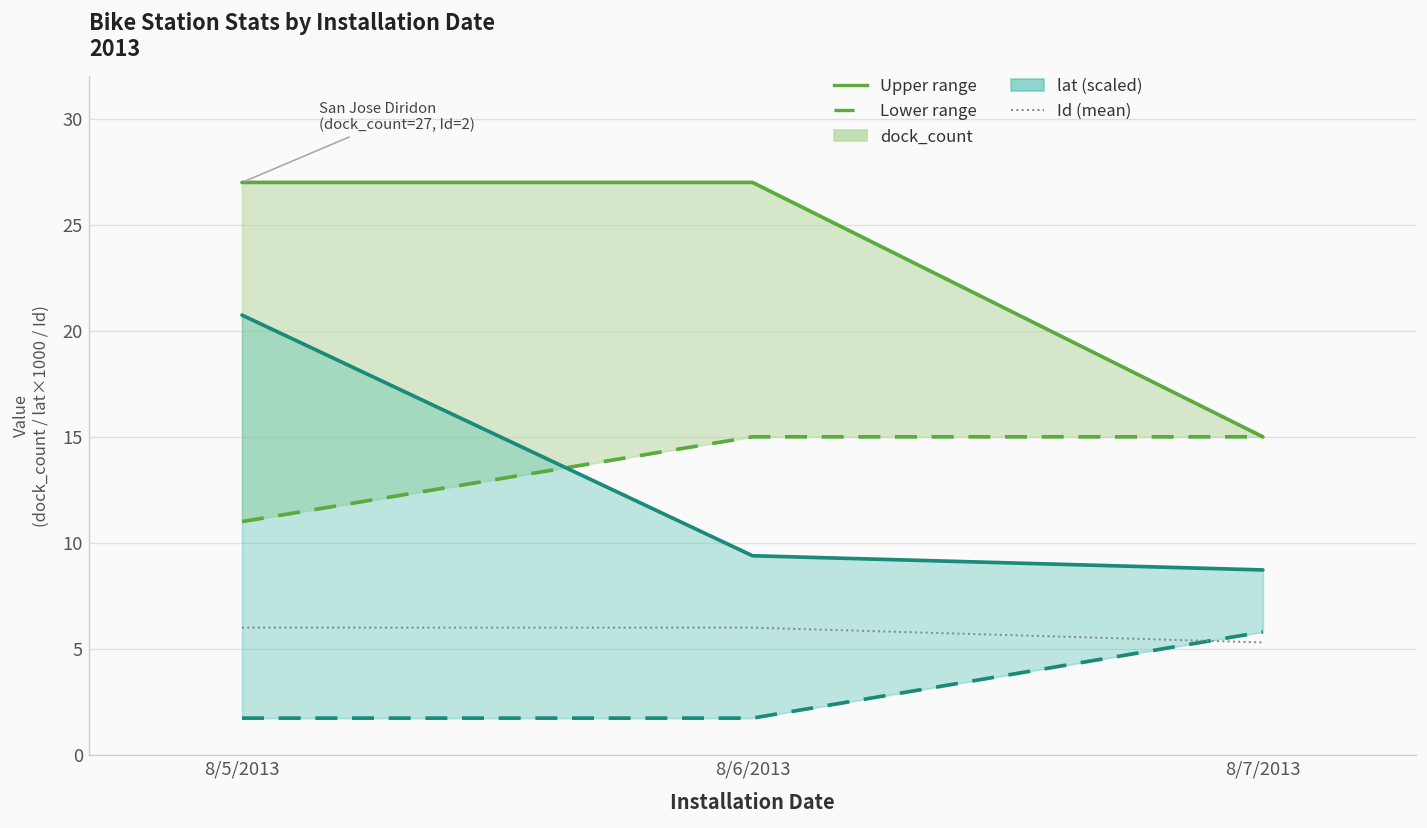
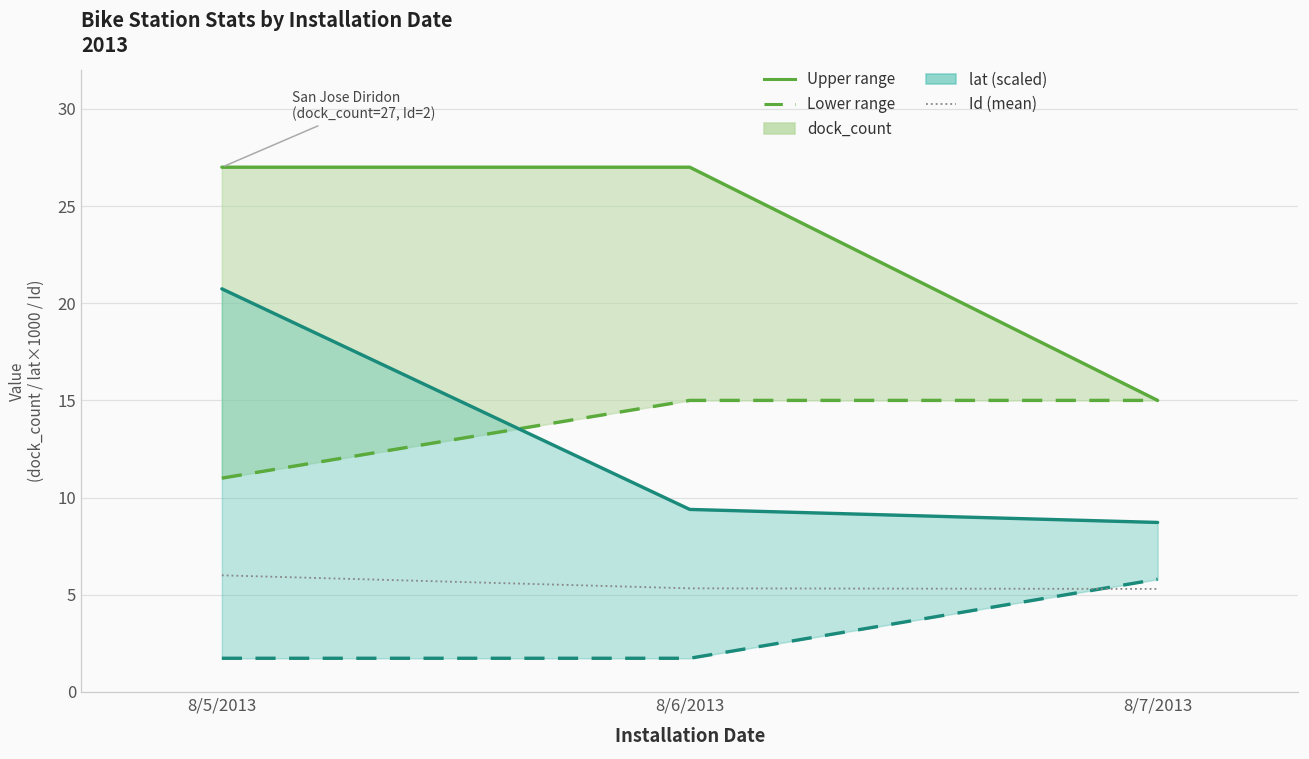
Id (mean), 8/6/2013: 6.0 -> 5.3
